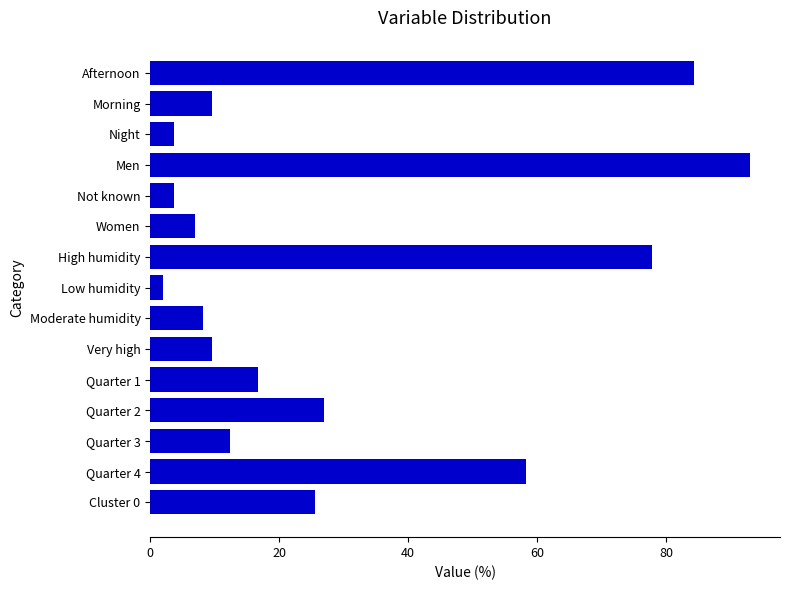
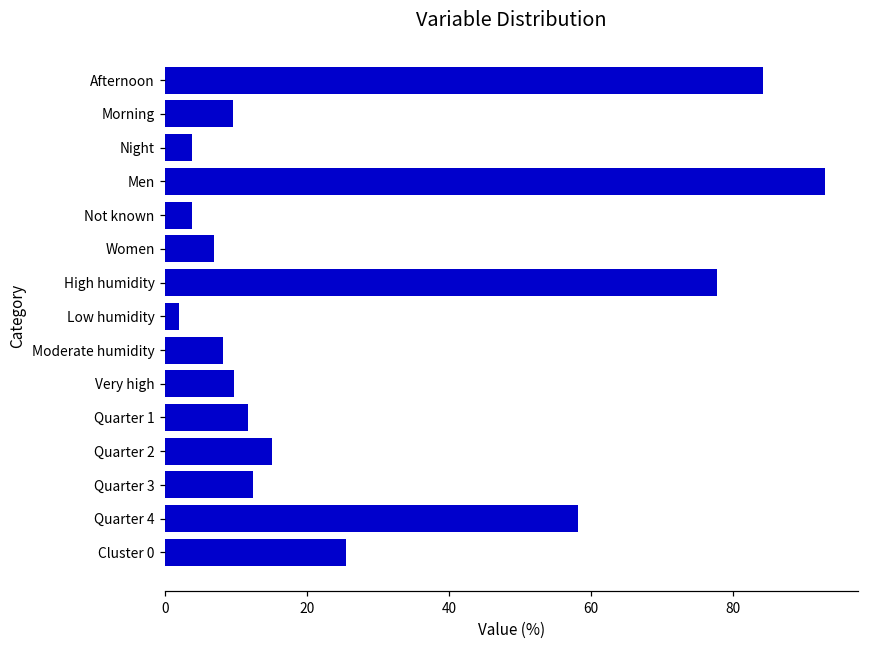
Quarter 1: 17 -> 12
Quarter 2: 27 -> 15
